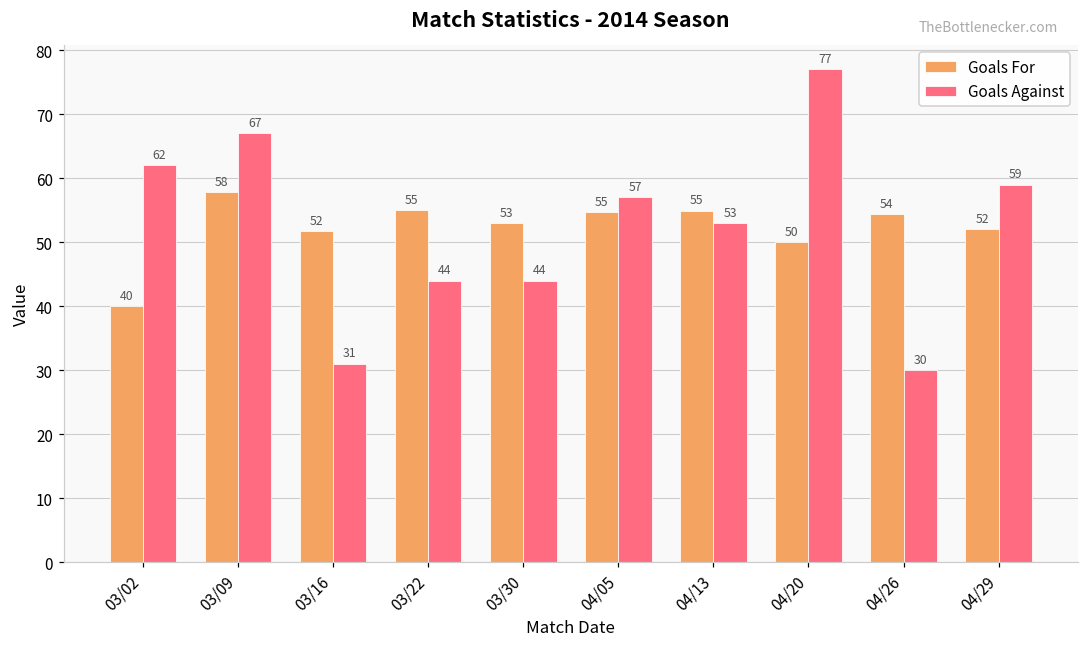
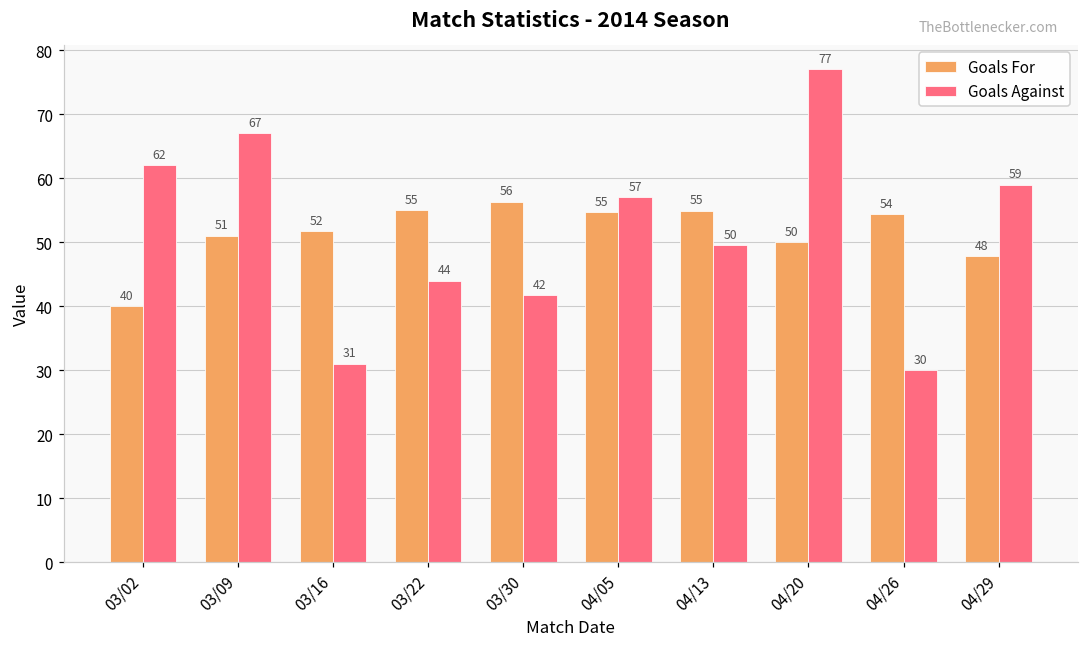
Goals For, 03/09: 58 -> 51
Goals For, 03/30: 53 -> 56
Goals Against, 03/30: 44 -> 42
Goals Against, 04/13: 53 -> 50
Goals For, 04/29: 52 -> 48
